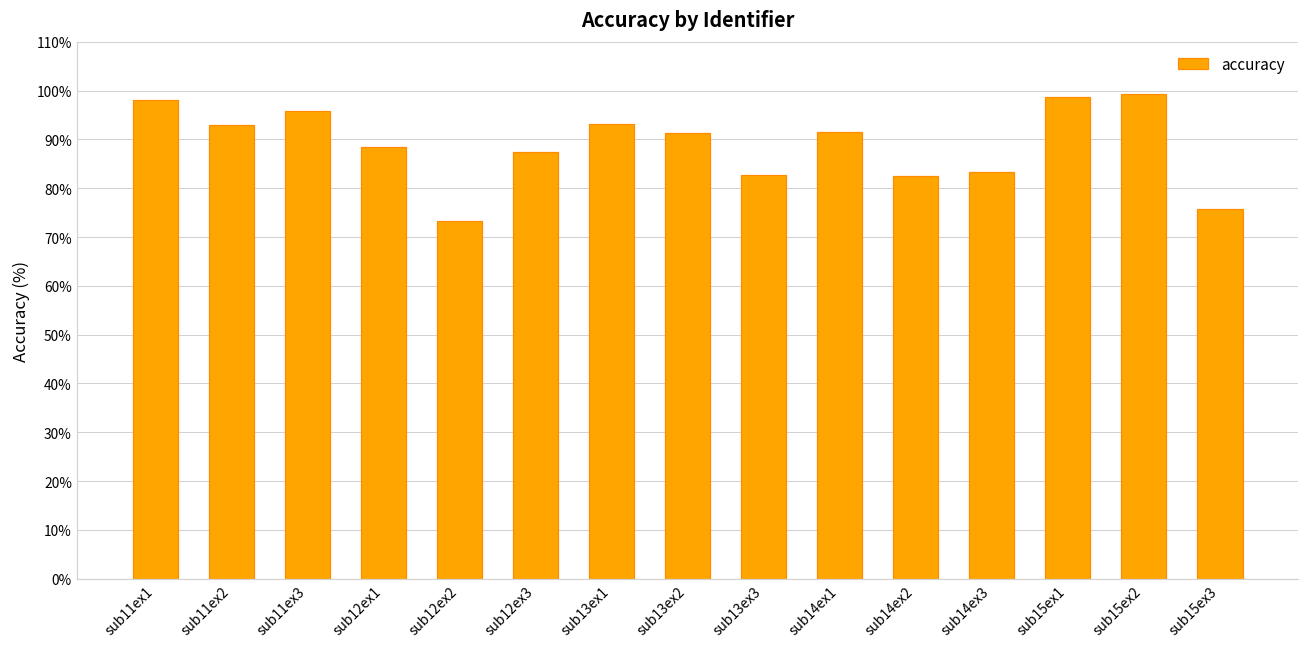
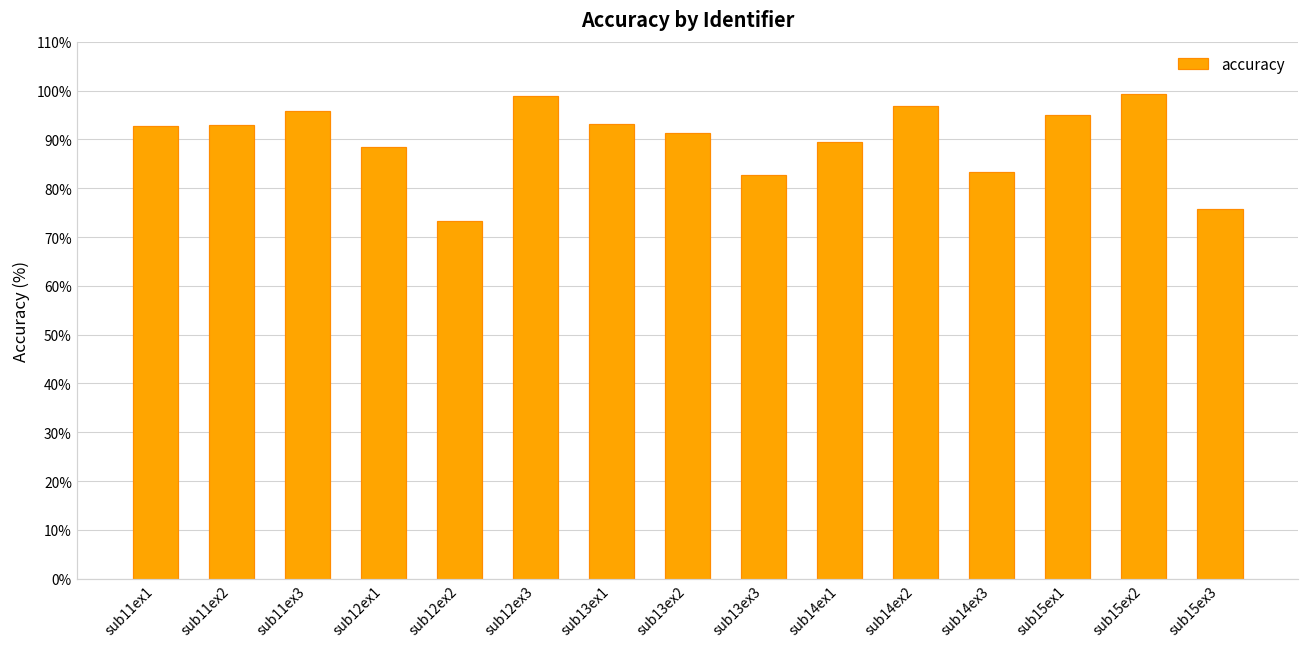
sub11ex1: 98% -> 93%
sub12ex3: 87% -> 99%
sub14ex1: 92% -> 89%
sub14ex2: 82% -> 97%
sub15ex1: 99% -> 95%
